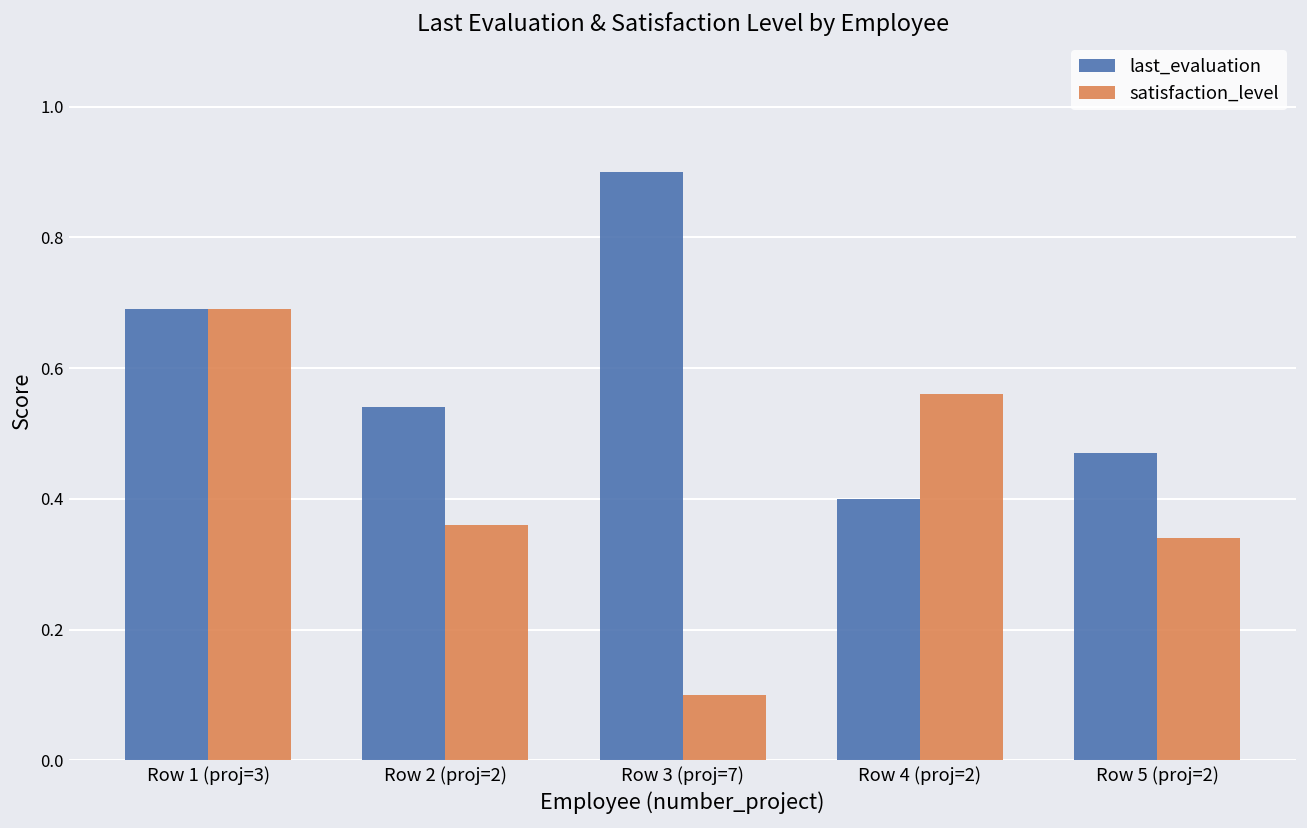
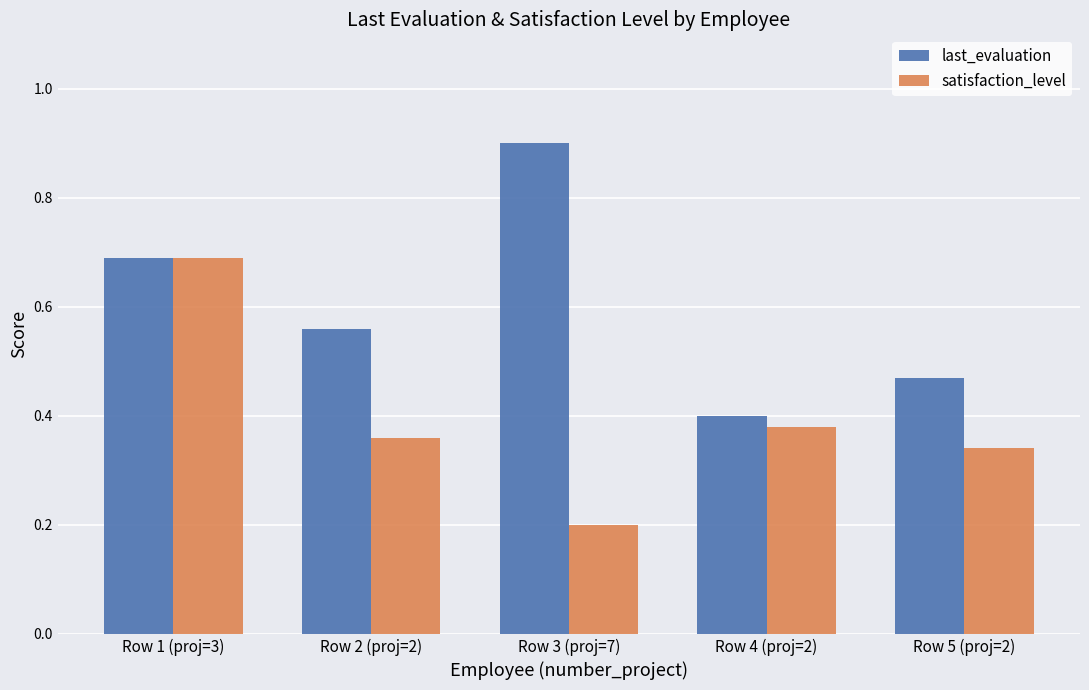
last_evaluation, Row 2 (proj=2): 0.54 -> 0.56
satisfaction_level, Row 3 (proj=7): 0.1 -> 0.2
satisfaction_level, Row 4 (proj=2): 0.56 -> 0.38
